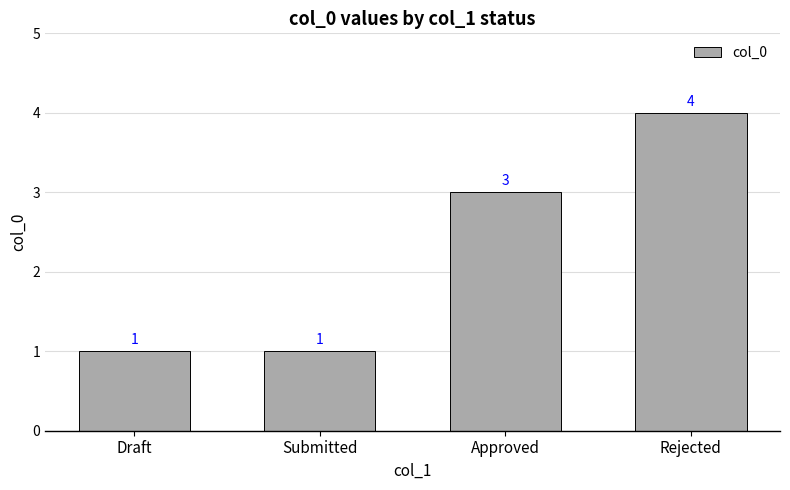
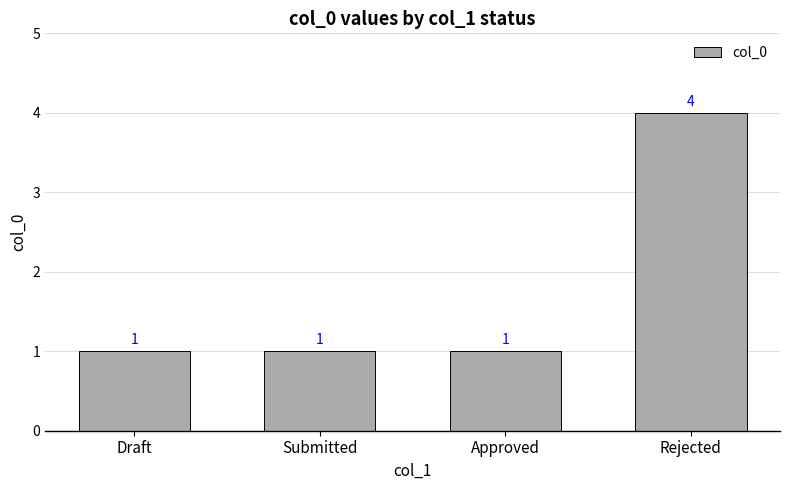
Approved: 3 -> 1
